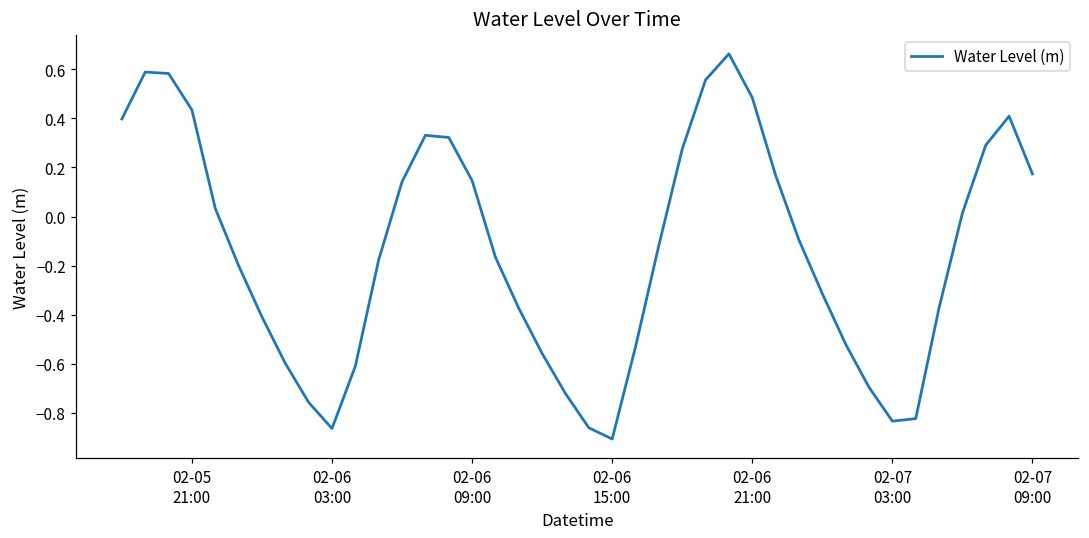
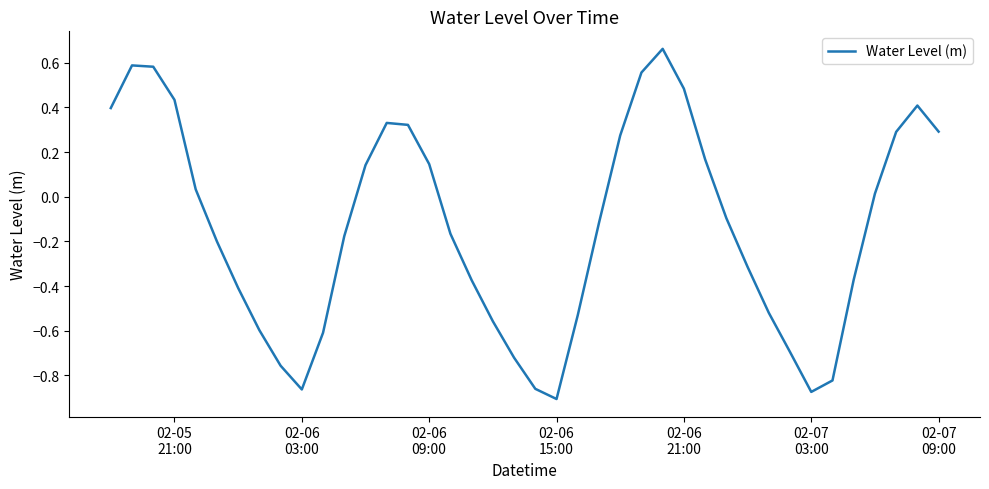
02-07 03:00: -0.83 -> -0.87
02-07 09:00: 0.17 -> 0.29
